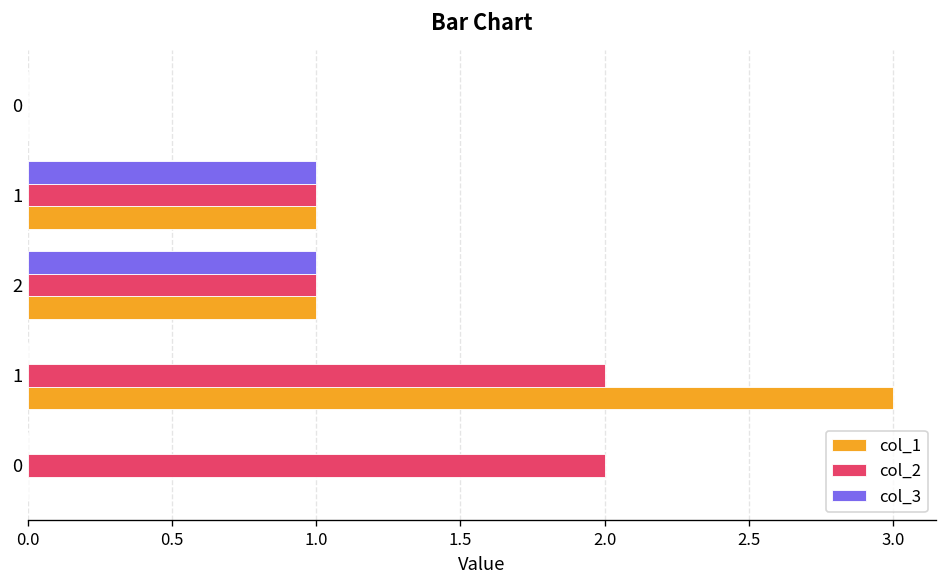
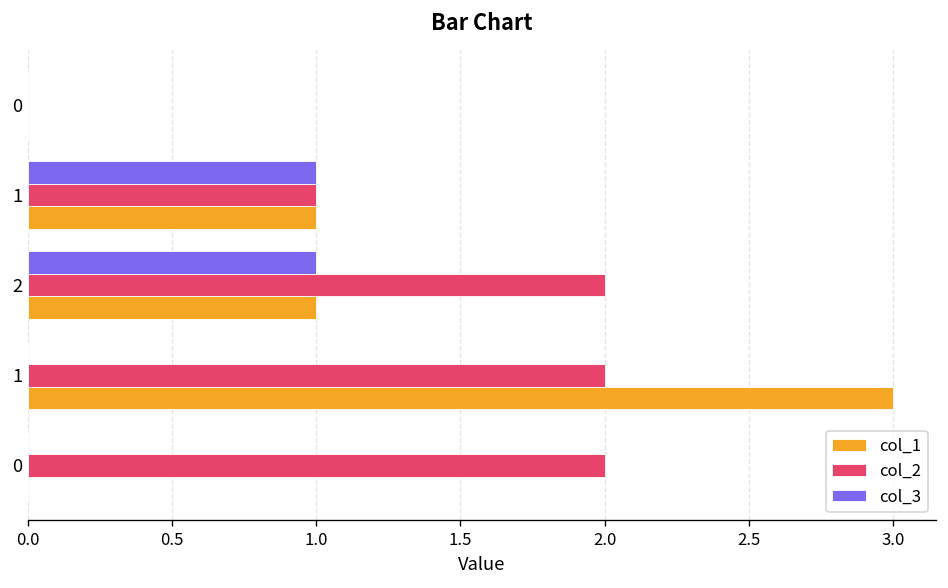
col_2, 2: 1 -> 2
